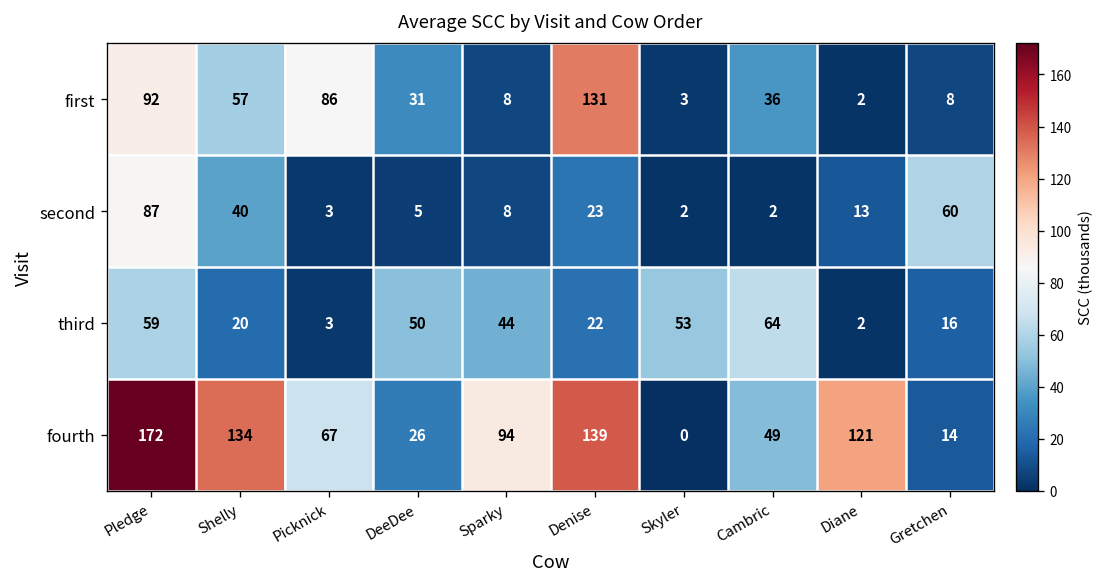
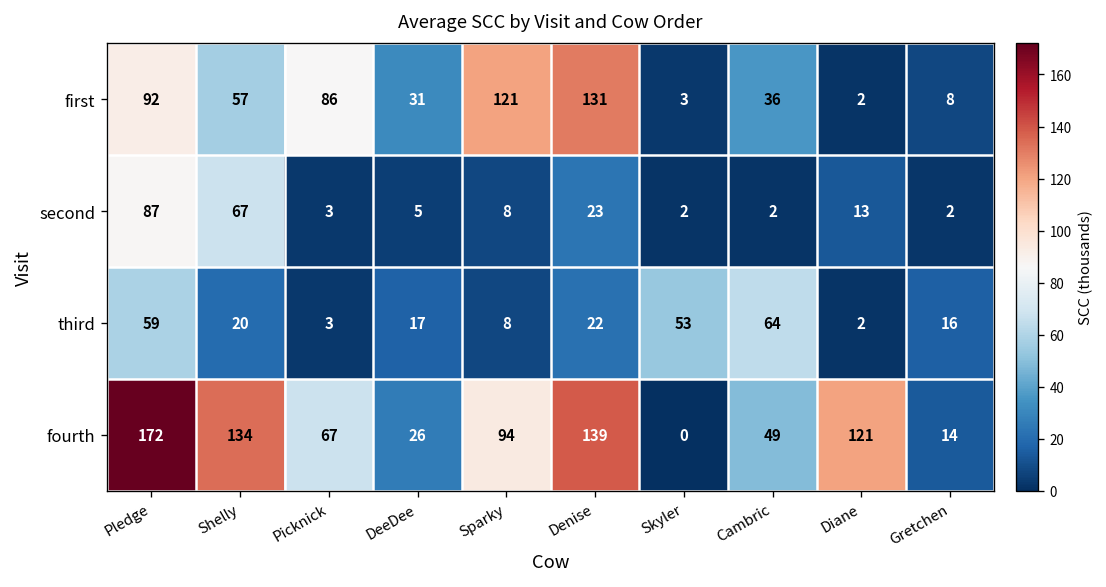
first, Sparky: 8 -> 121
second, Shelly: 40 -> 67
second, Gretchen: 60 -> 2
third, DeeDee: 50 -> 17
third, Sparky: 44 -> 8
